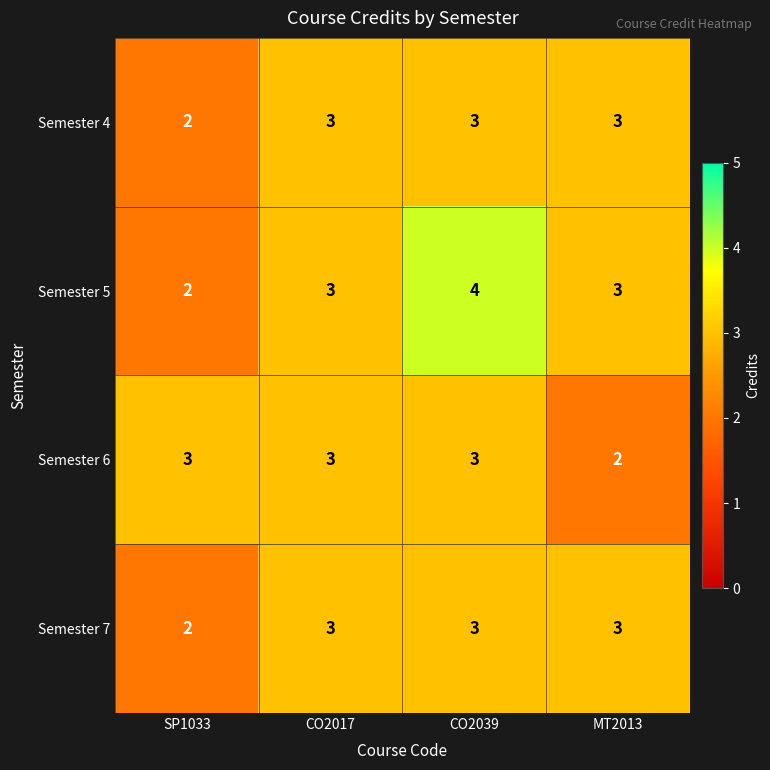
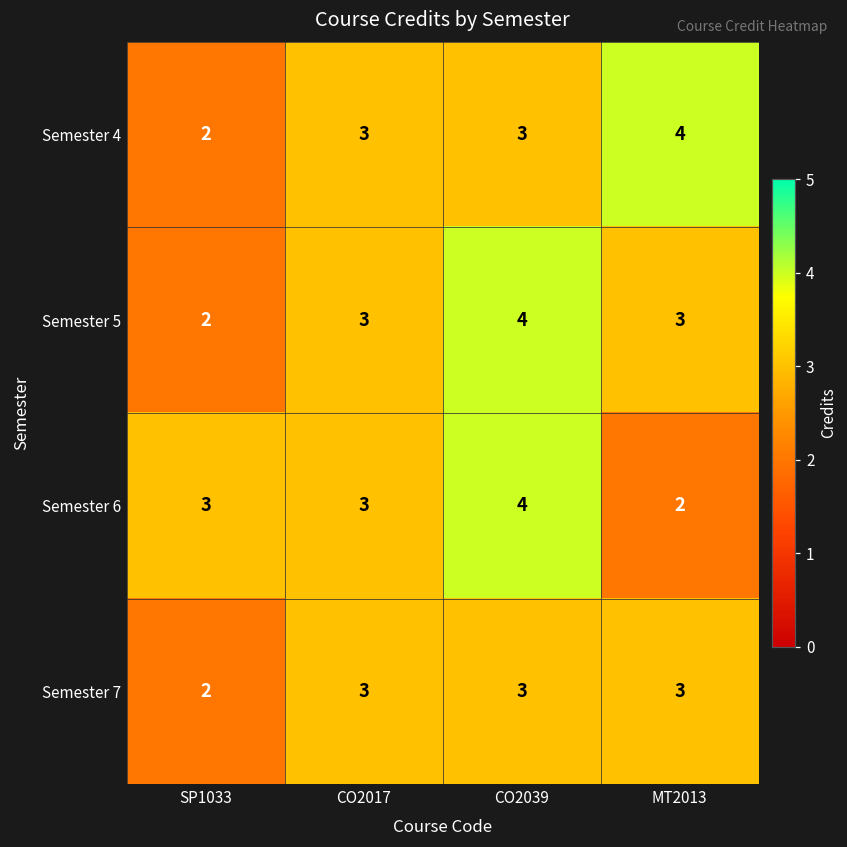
Semester 4, MT2013: 3 -> 4
Semester 6, CO2039: 3 -> 4
